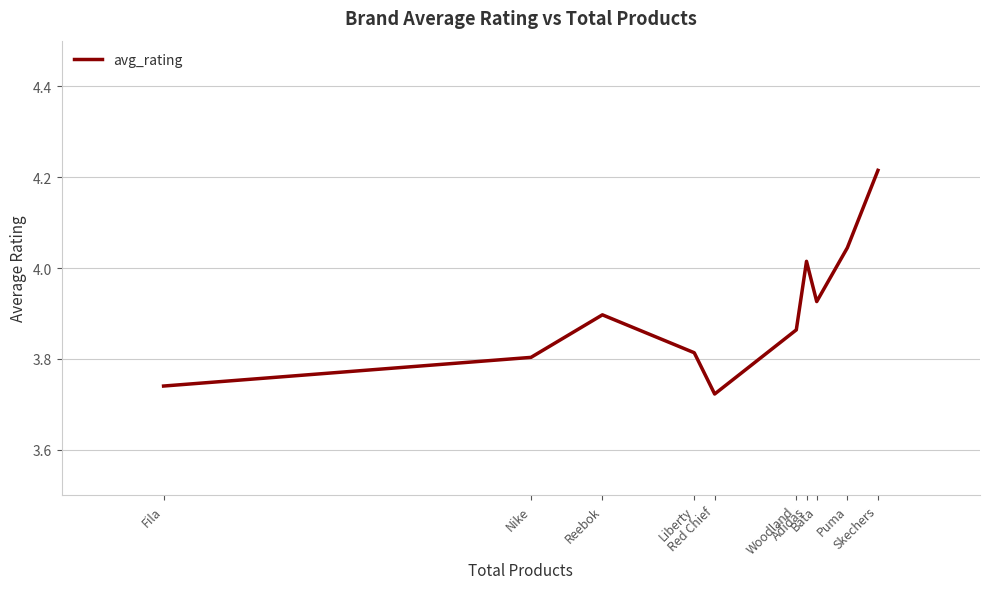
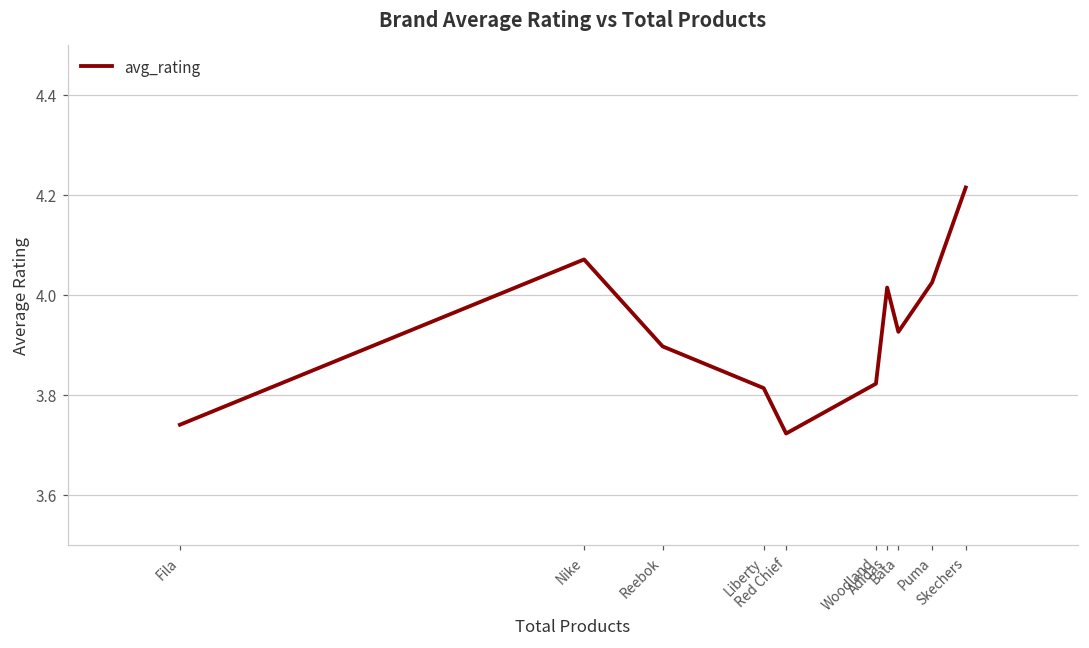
Nike: 3.80 -> 4.07
Woodland: 3.86 -> 3.82
Puma: 4.04 -> 4.02
